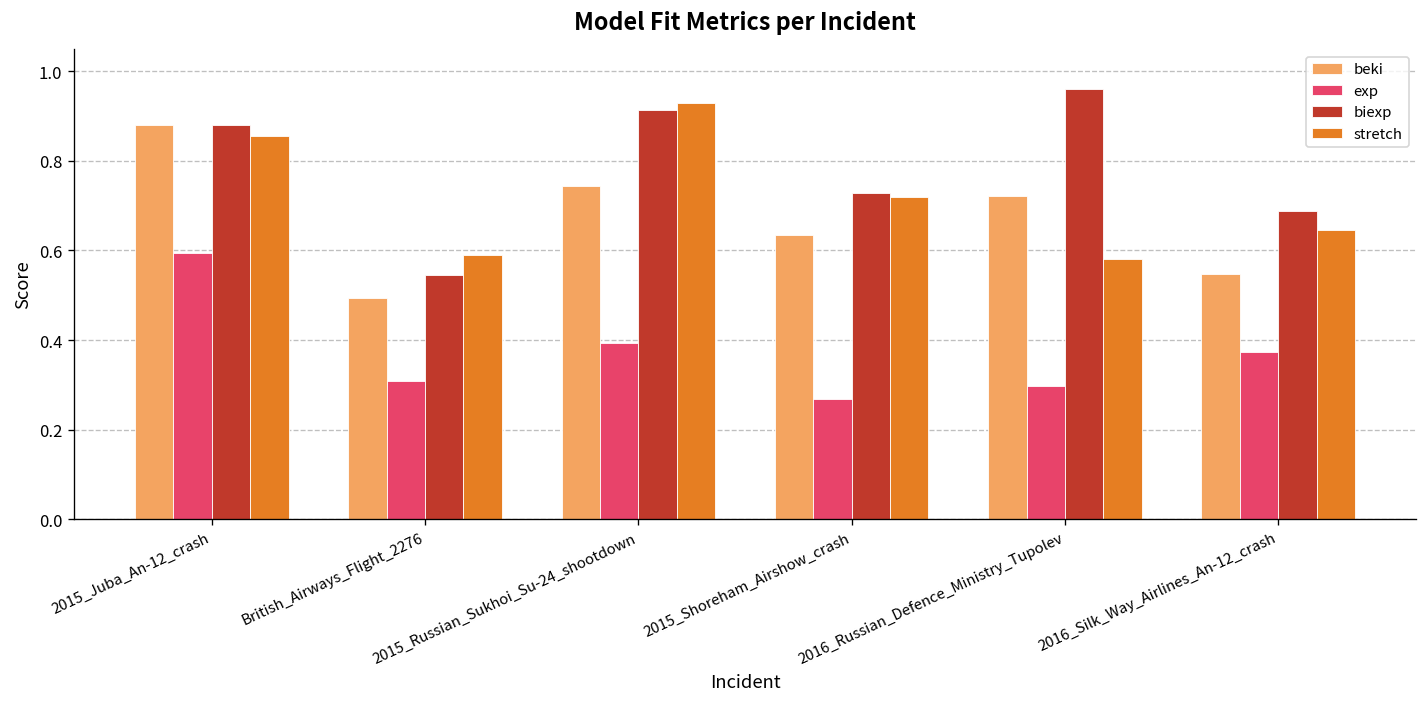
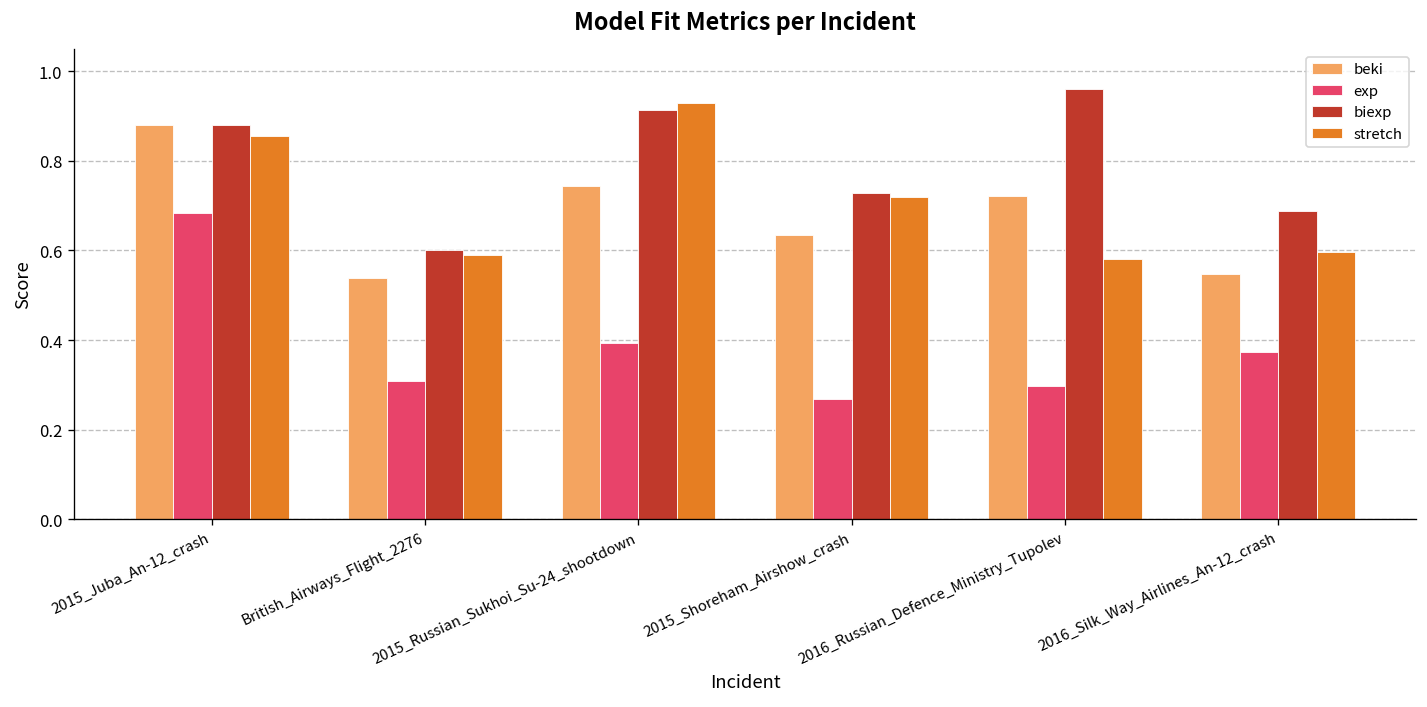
exp, 2015_Juba_An-12_crash: 0.59 -> 0.68
beki, British_Airways_Flight_2276: 0.49 -> 0.54
biexp, British_Airways_Flight_2276: 0.54 -> 0.60
stretch, 2016_Silk_Way_Airlines_An-12_crash: 0.65 -> 0.60
